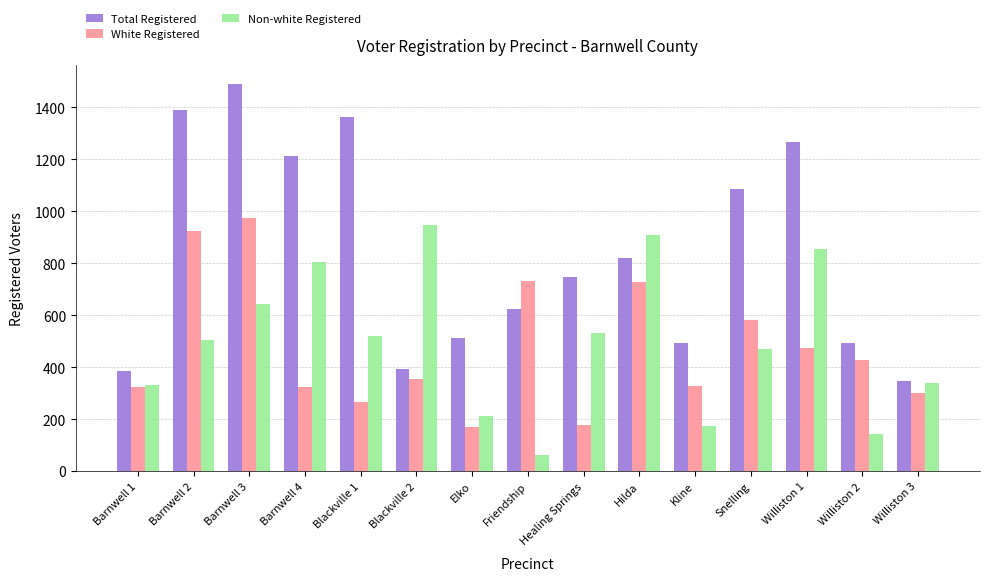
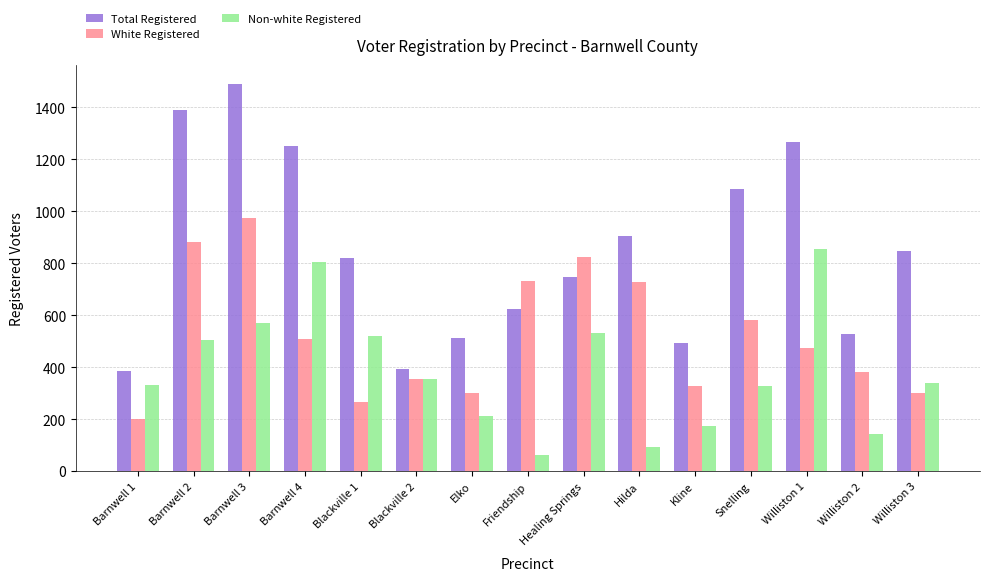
White Registered, Barnwell 1: 320 -> 200
White Registered, Barnwell 2: 930 -> 880
Non-white Registered, Barnwell 3: 640 -> 570
Total Registered, Barnwell 4: 1220 -> 1250
White Registered, Barnwell 4: 320 -> 510
Total Registered, Blackville 1: 1370 -> 820
Non-white Registered, Blackville 2: 950 -> 350
White Registered, Elko: 170 -> 300
White Registered, Healing Springs: 180 -> 830
Total Registered, Hilda: 820 -> 910
Non-white Registered, Hilda: 910 -> 100
Non-white Registered, Snelling: 470 -> 330
Total Registered, Williston 2: 500 -> 530
White Registered, Williston 2: 430 -> 380
Total Registered, Williston 3: 350 -> 850
